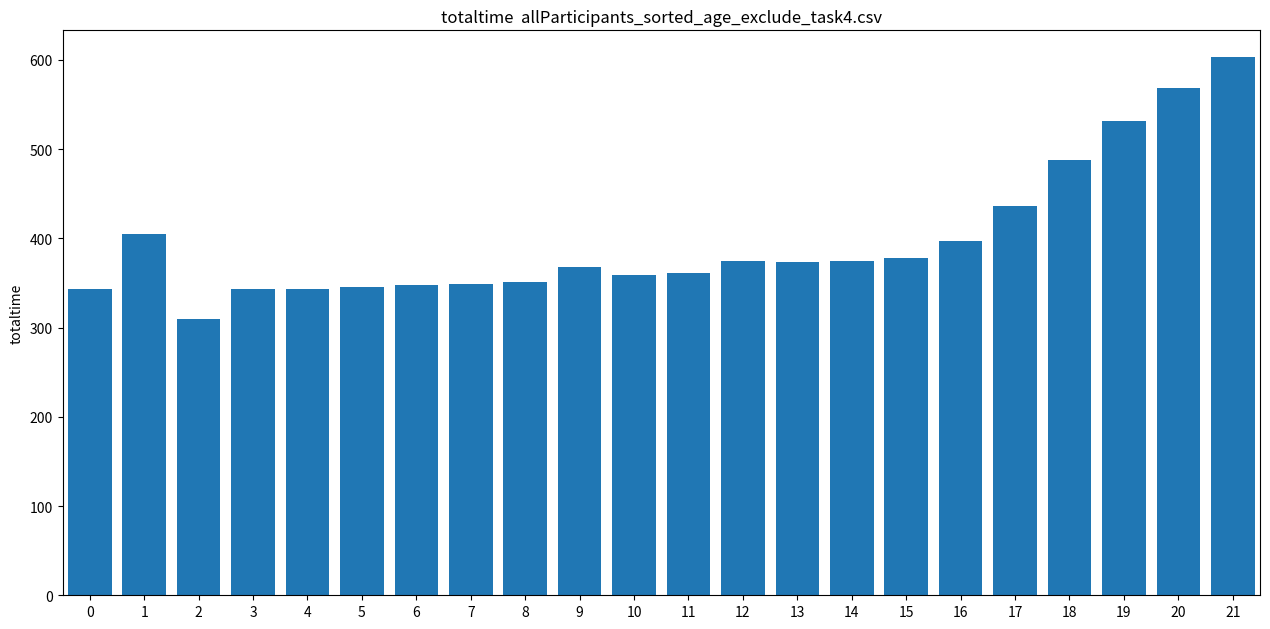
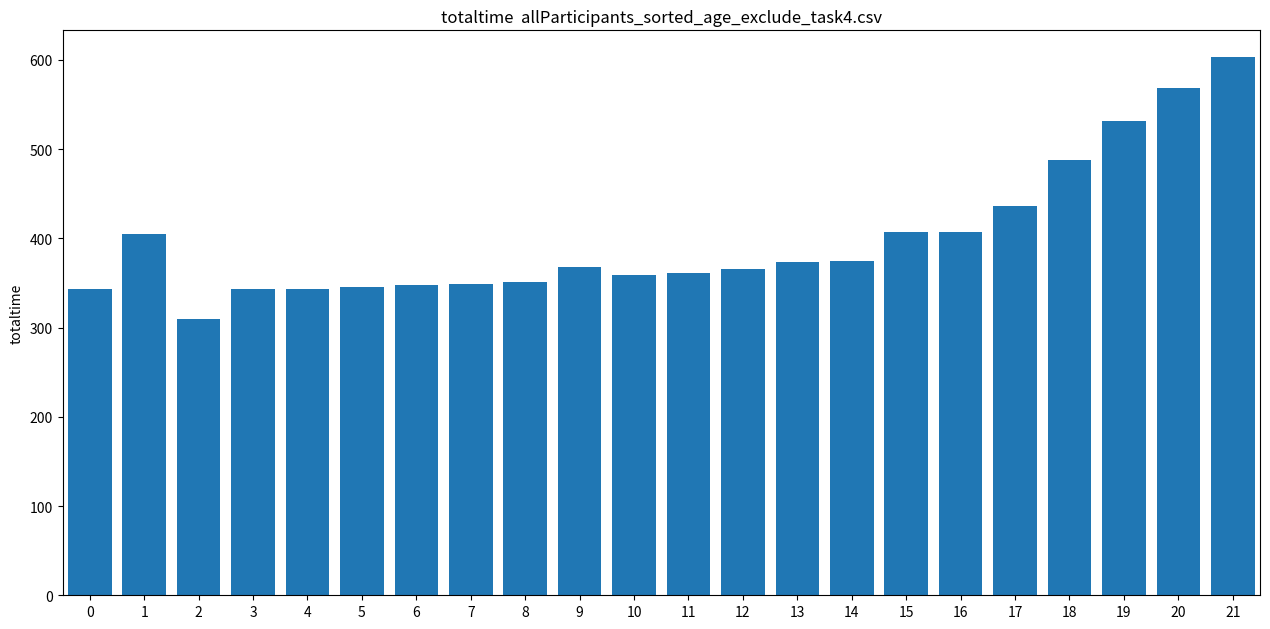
12: 380 -> 370
15: 380 -> 410
16: 400 -> 410
